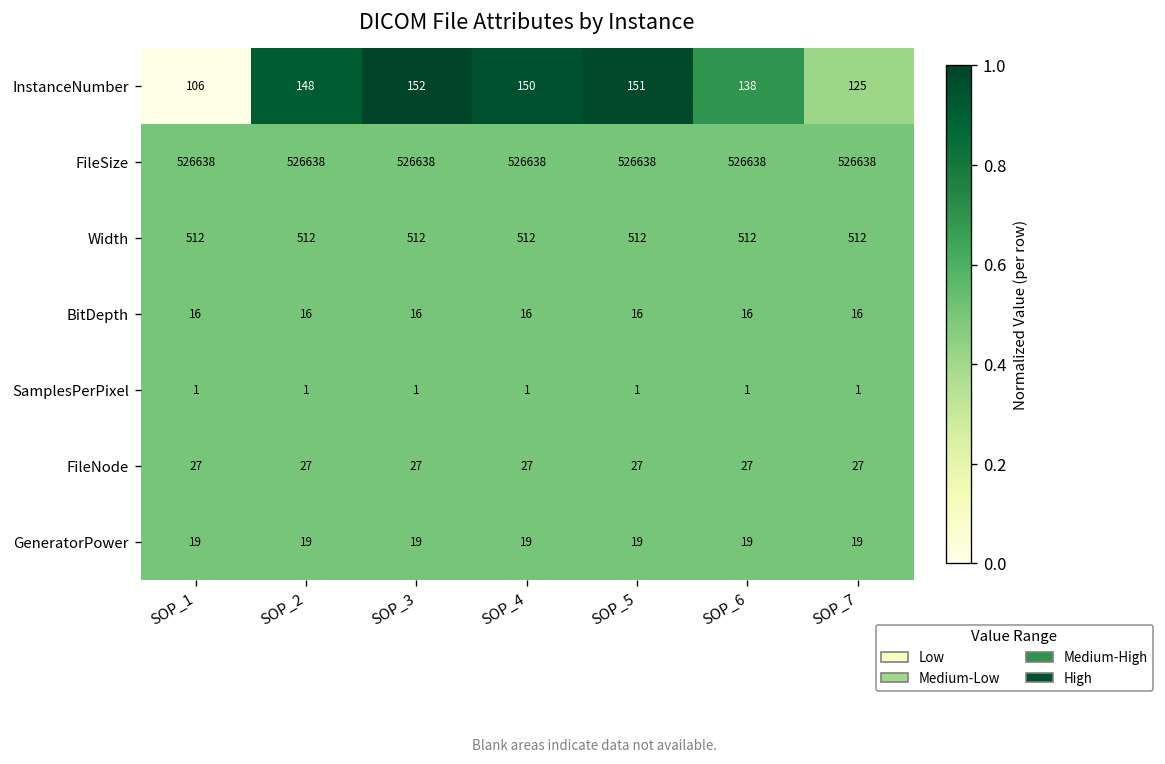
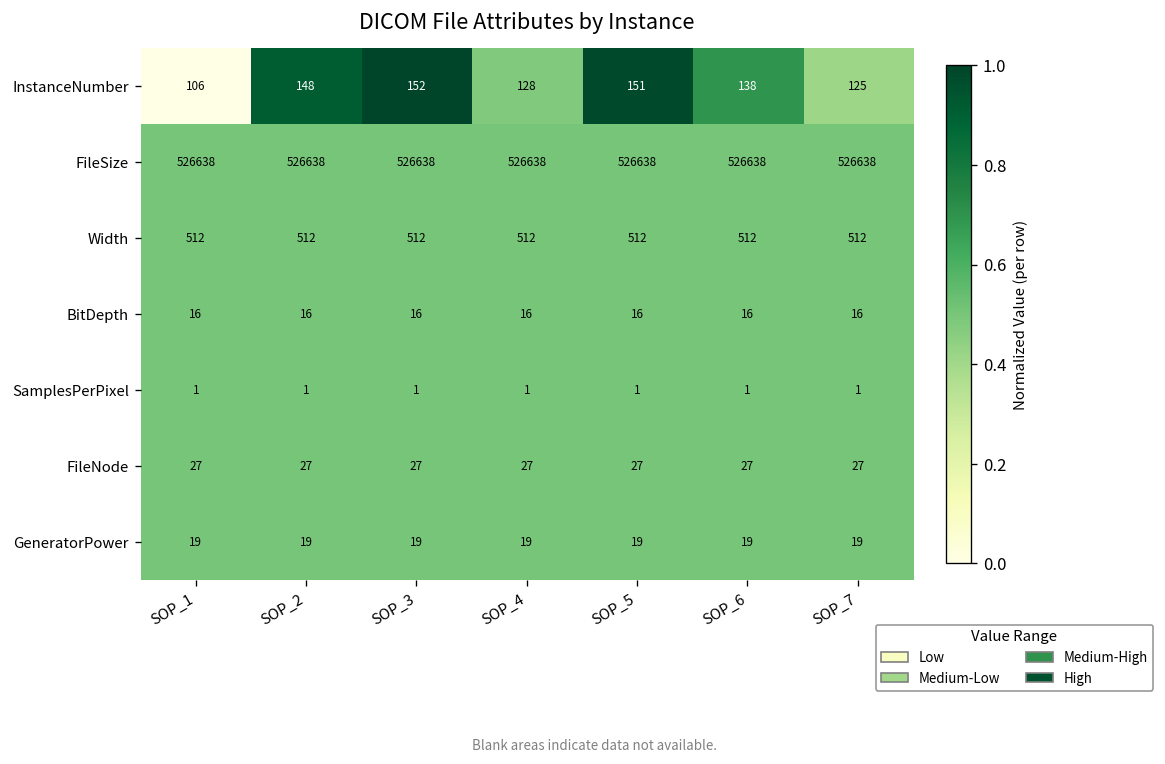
InstanceNumber, SOP_4: 150 -> 128
